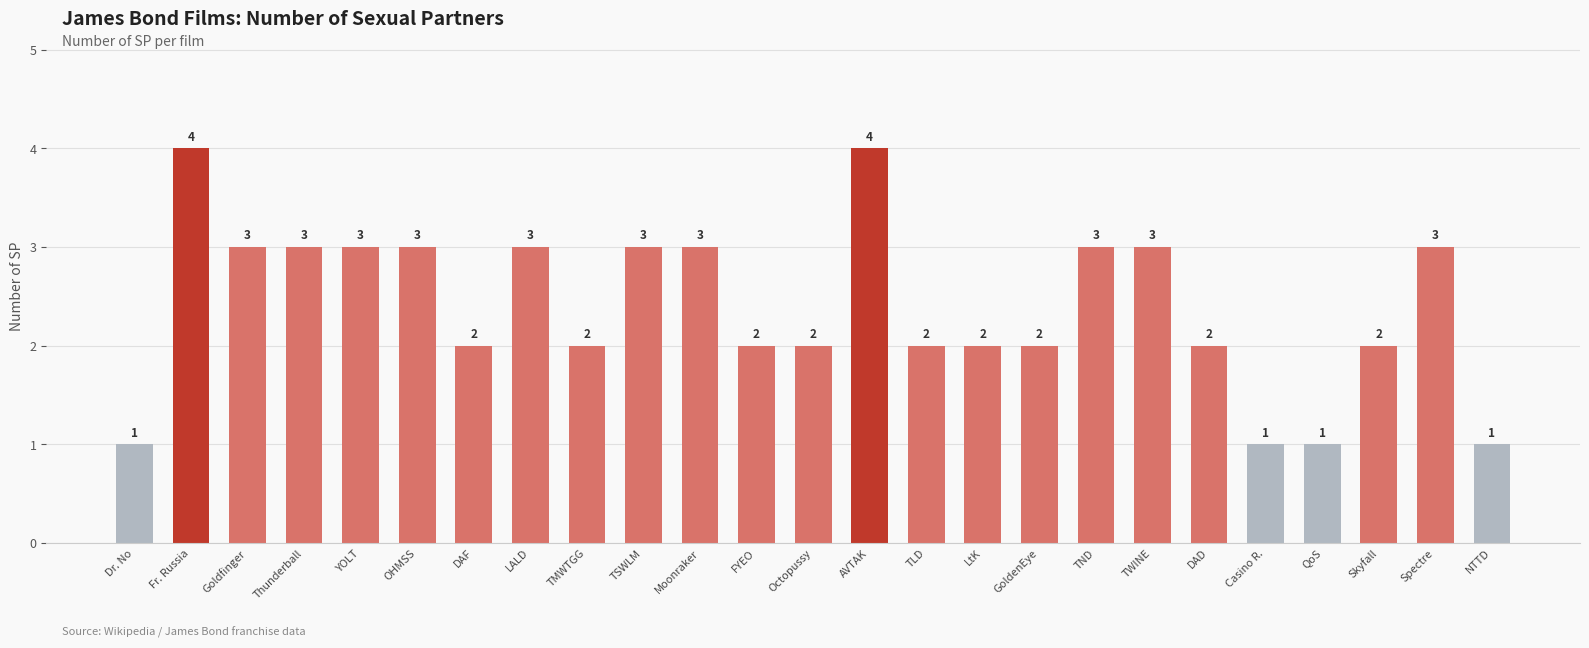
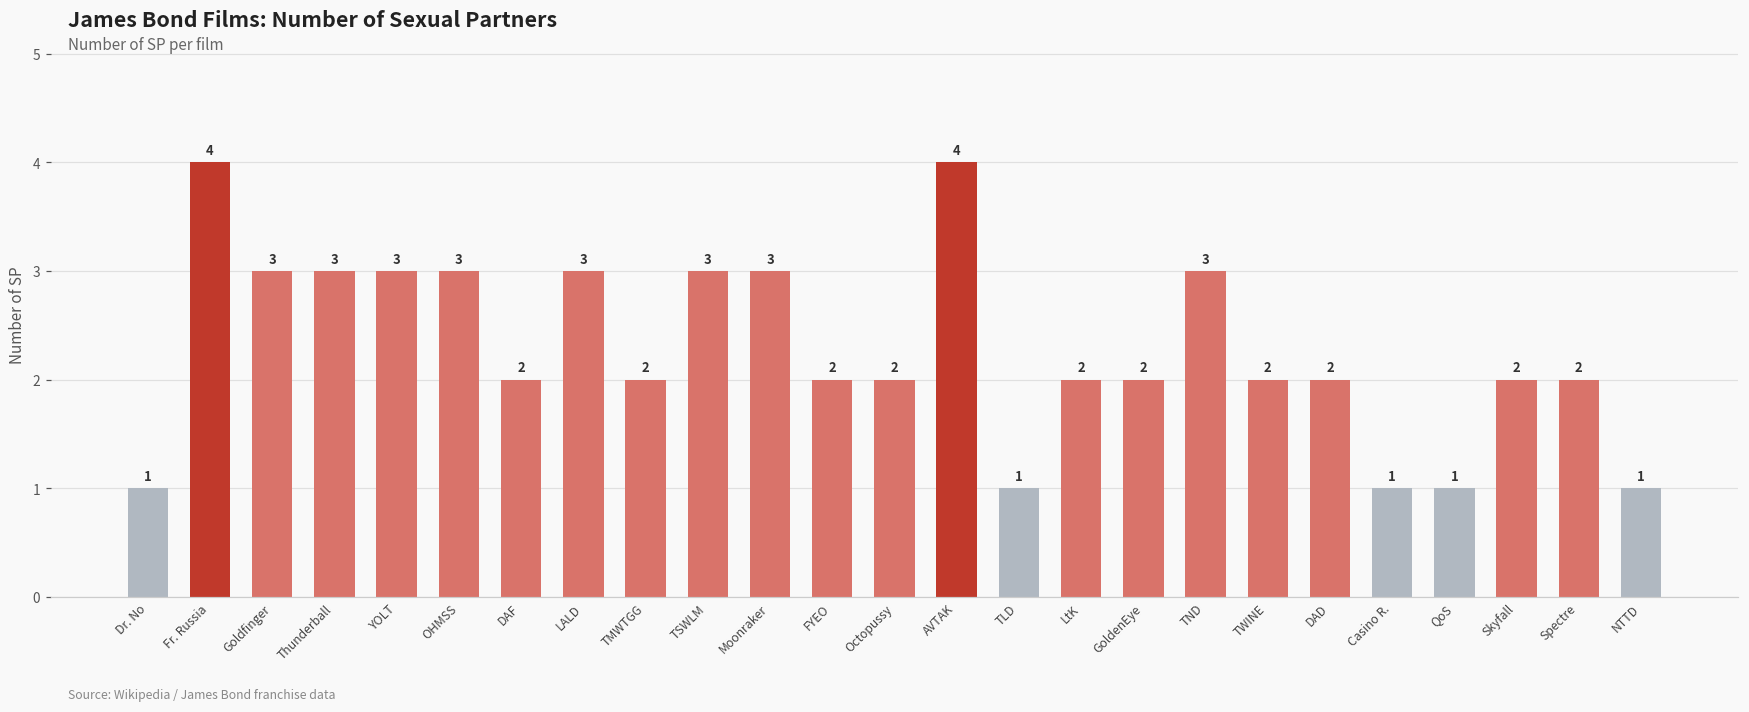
TLD: 2 -> 1
TWINE: 3 -> 2
Spectre: 3 -> 2
